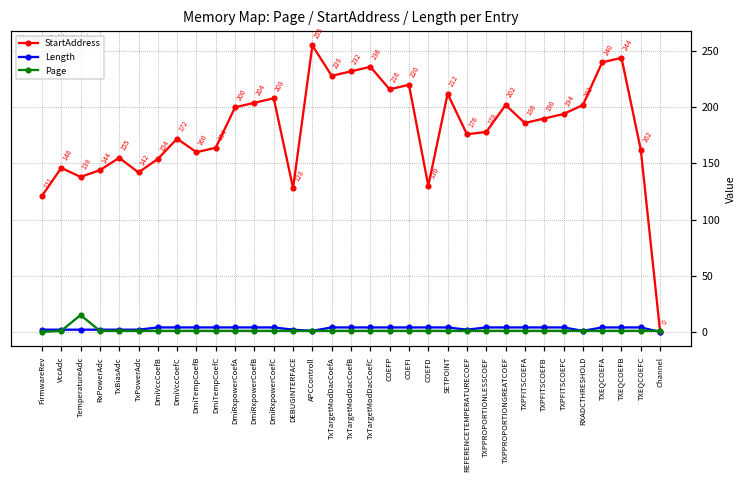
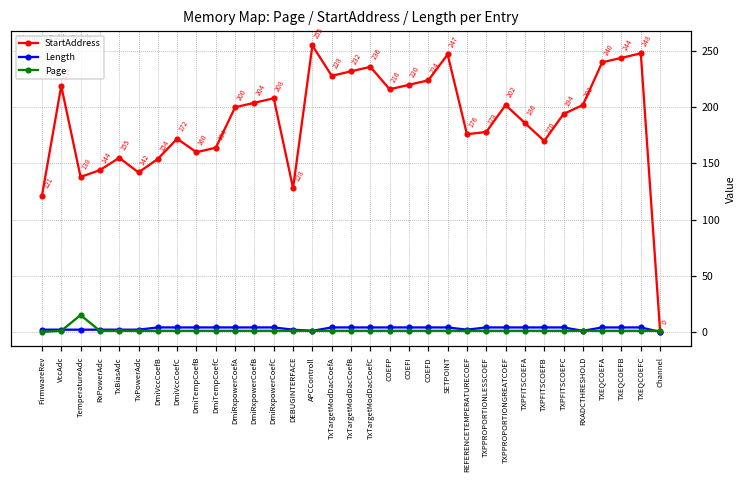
StartAddress, VccAdc: 146 -> 219
StartAddress, COEFD: 130 -> 224
StartAddress, SETPOINT: 212 -> 247
StartAddress, TXPFITSCOEFB: 190 -> 170
StartAddress, TXEQCOEFC: 162 -> 248
